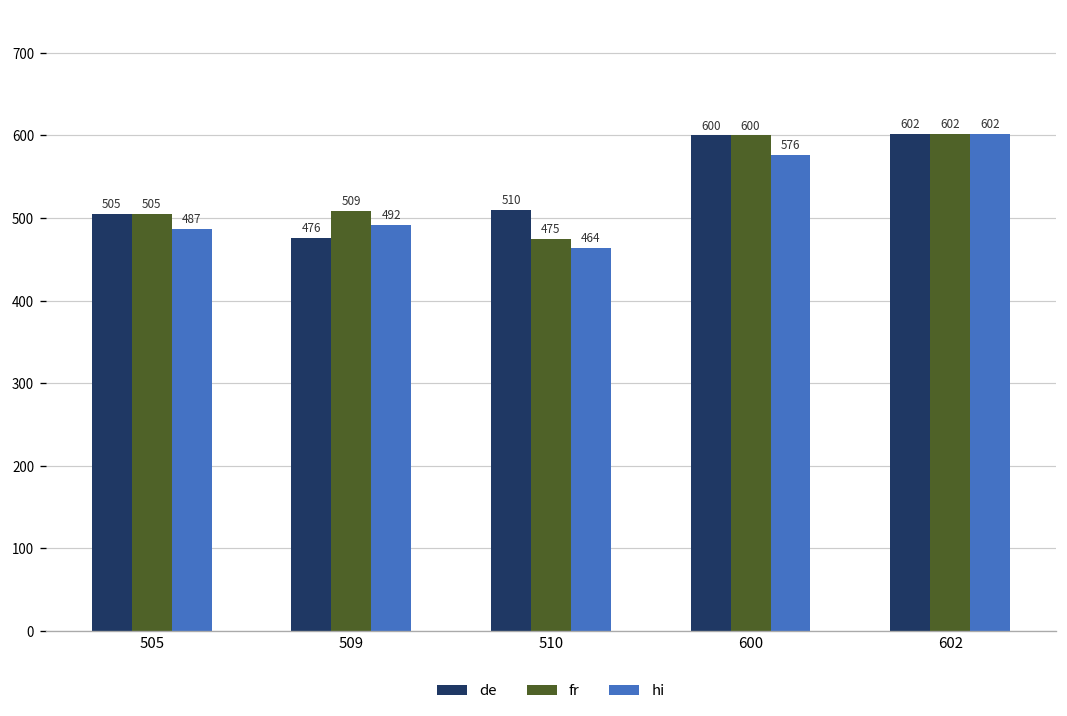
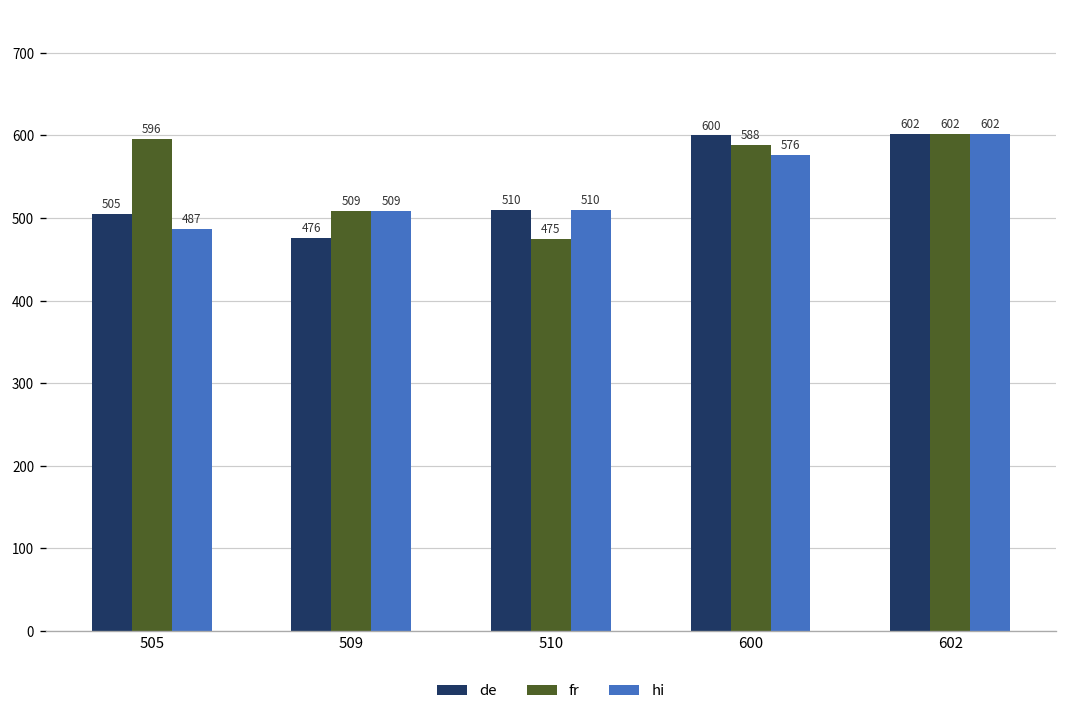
fr, 505: 505 -> 596
hi, 509: 492 -> 509
hi, 510: 464 -> 510
fr, 600: 600 -> 588
